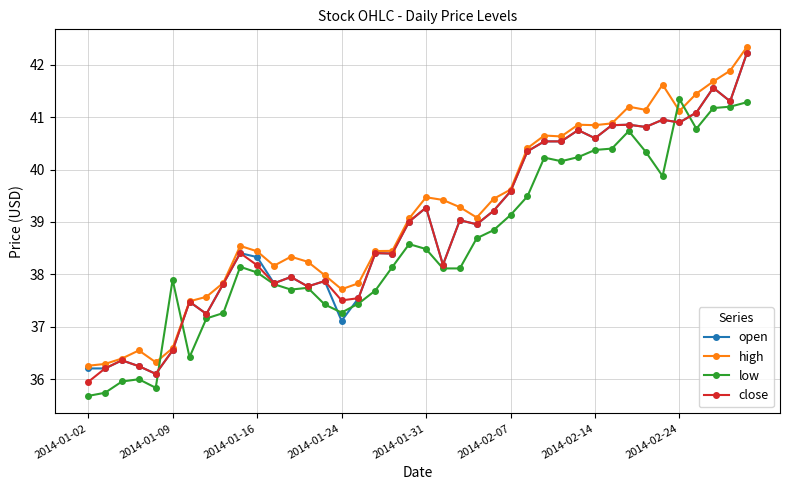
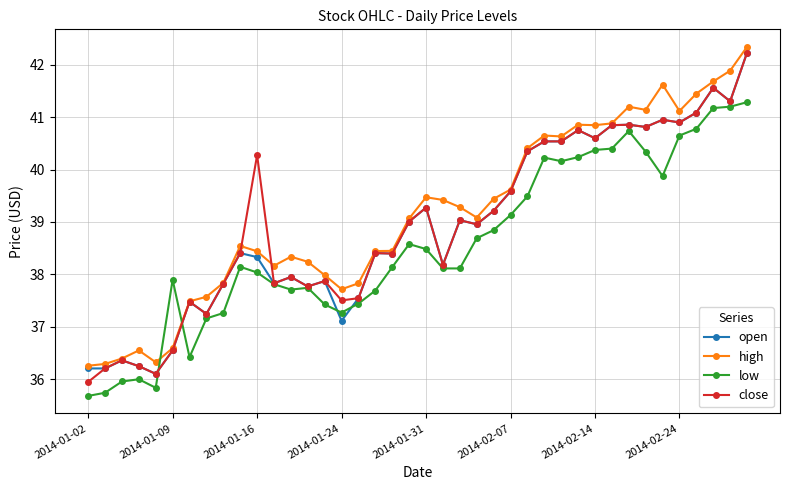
close, 2014-01-16: 38.2 -> 40.3
low, 2014-02-24: 41.3 -> 40.7
